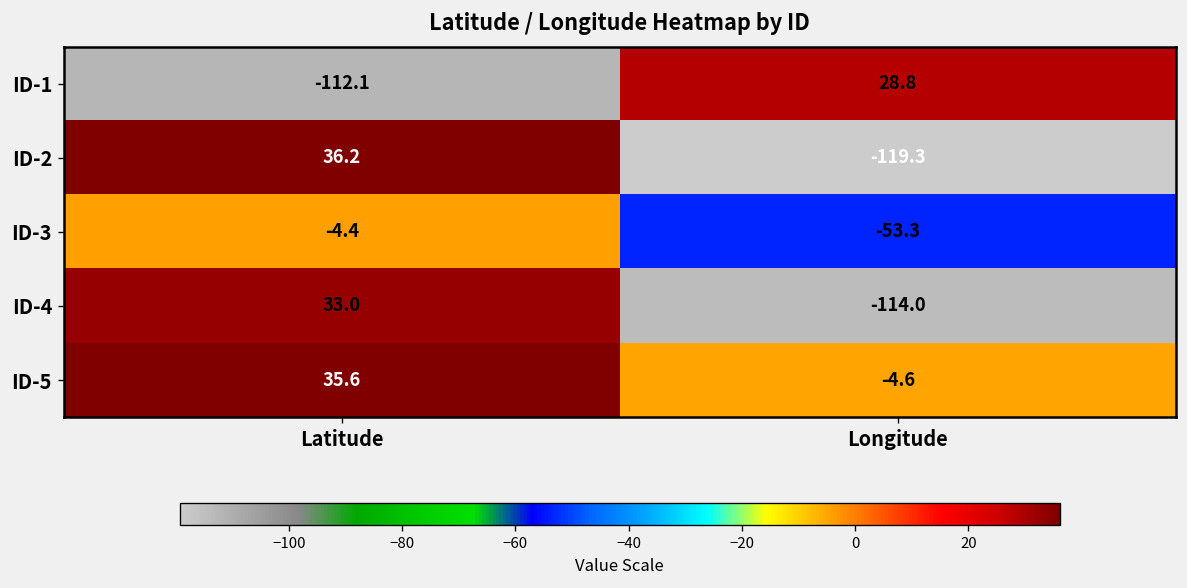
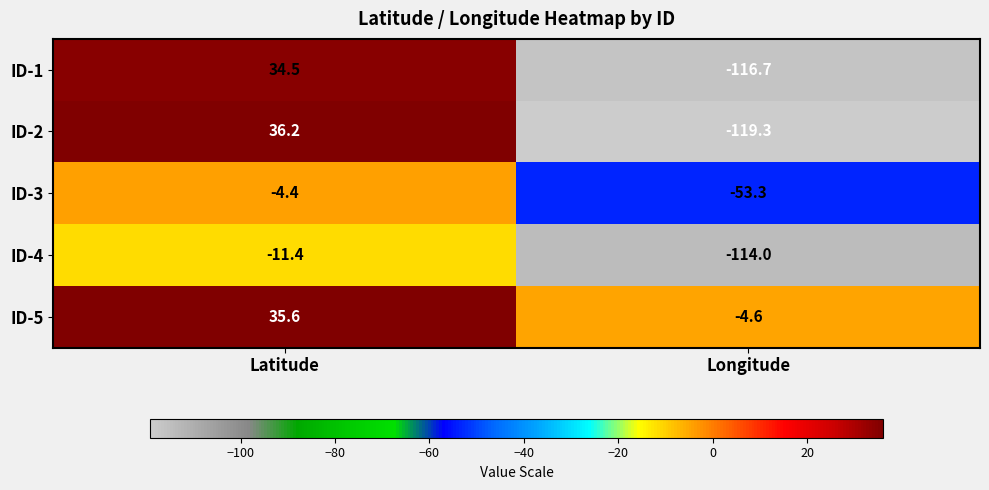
ID-1, Latitude: -112.1 -> 34.5
ID-1, Longitude: 28.8 -> -116.7
ID-4, Latitude: 33.0 -> -11.4
